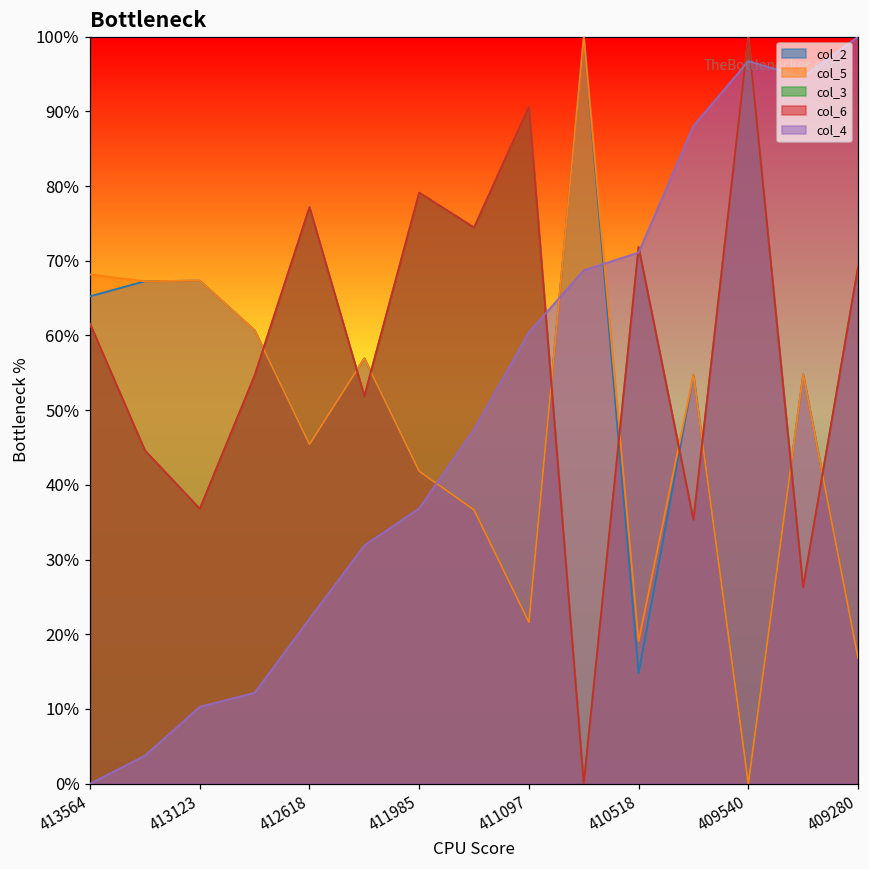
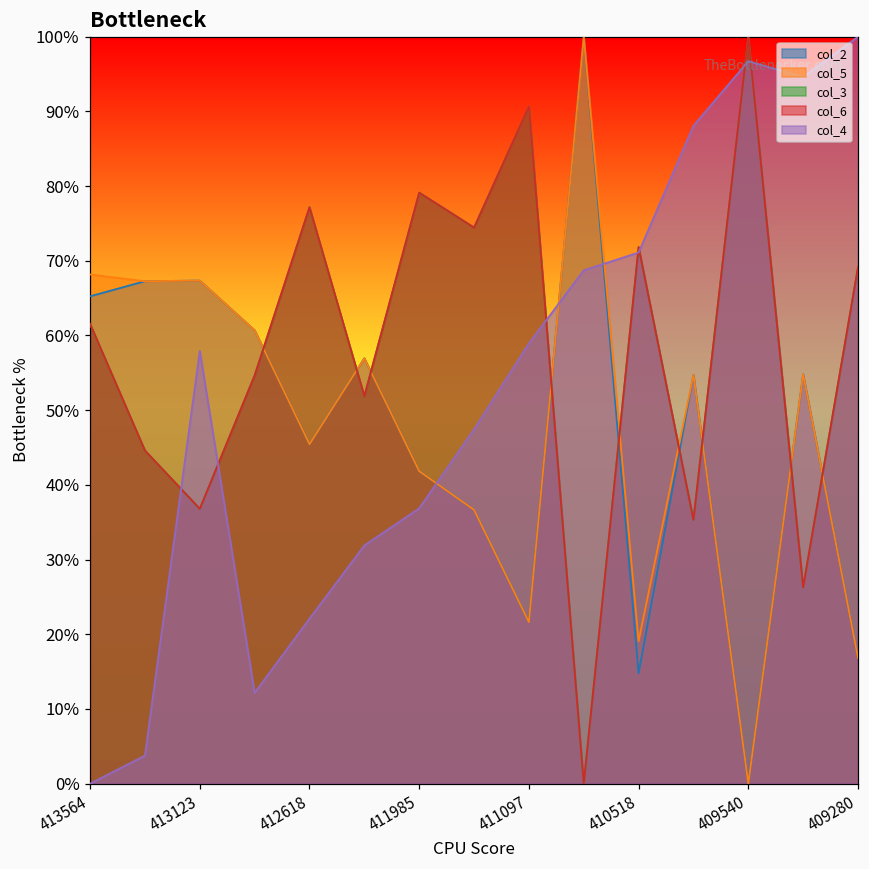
col_4, 413123: 10% -> 58%
col_4, 411097: 60% -> 59%
